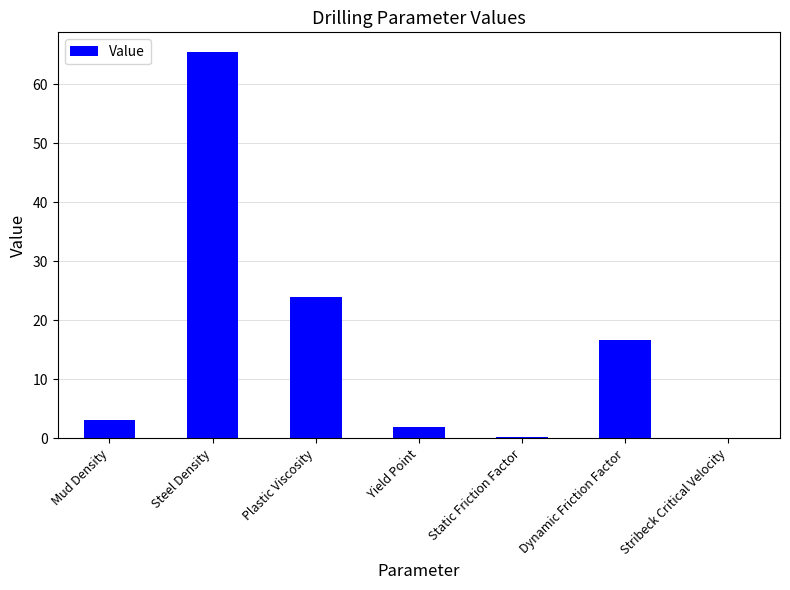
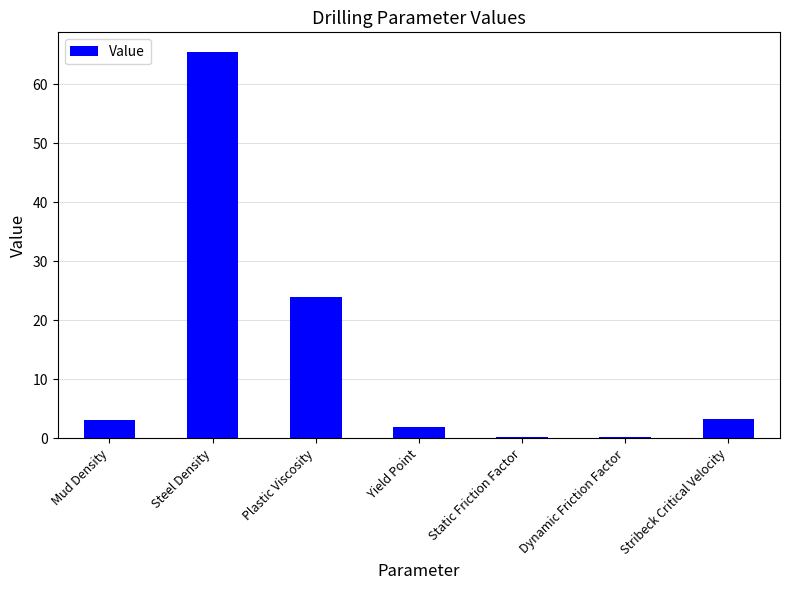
Dynamic Friction Factor: 17 -> 0
Stribeck Critical Velocity: 0 -> 3
